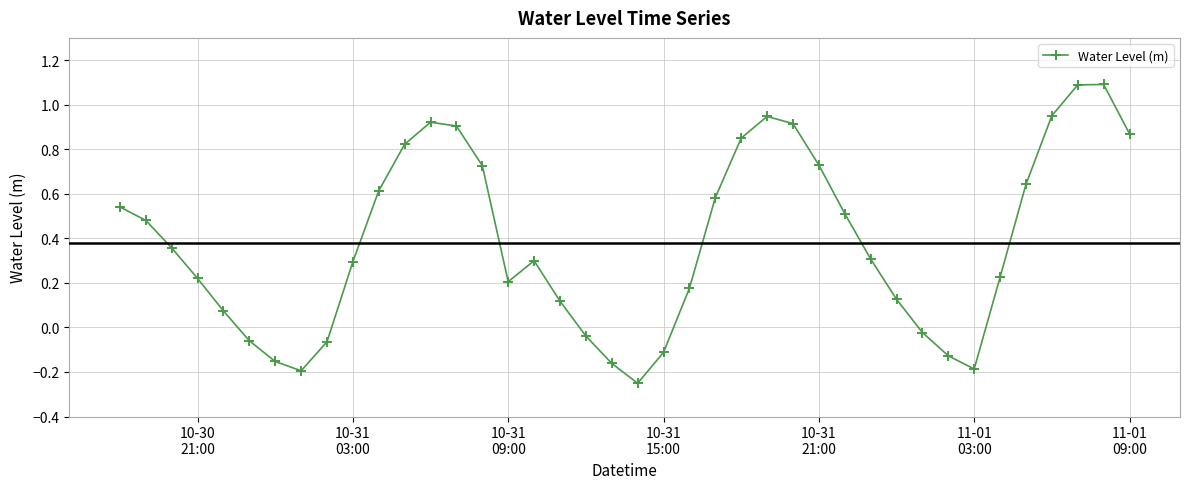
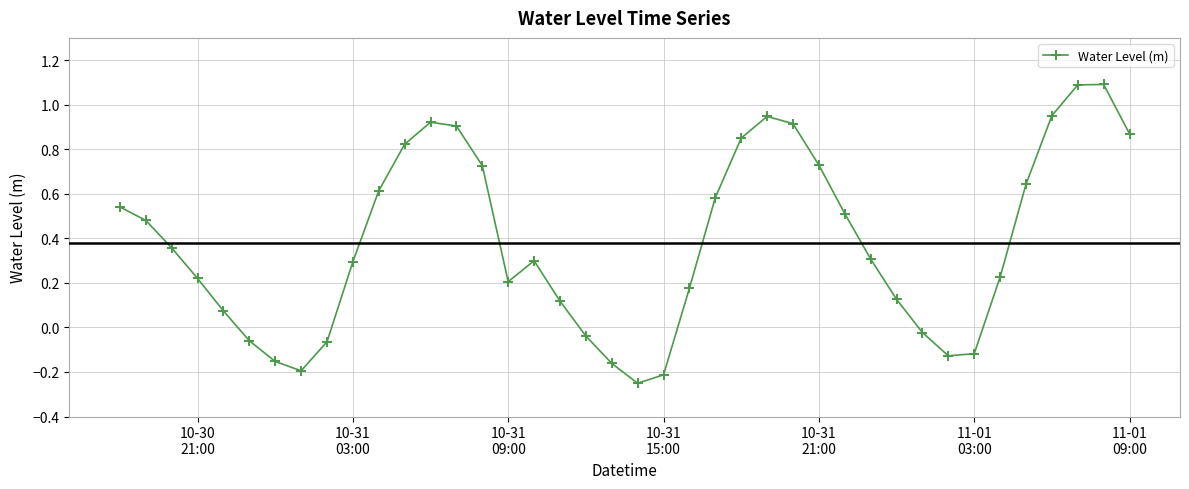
10-31 15:00: -0.11 -> -0.21
11-01 03:00: -0.19 -> -0.12
